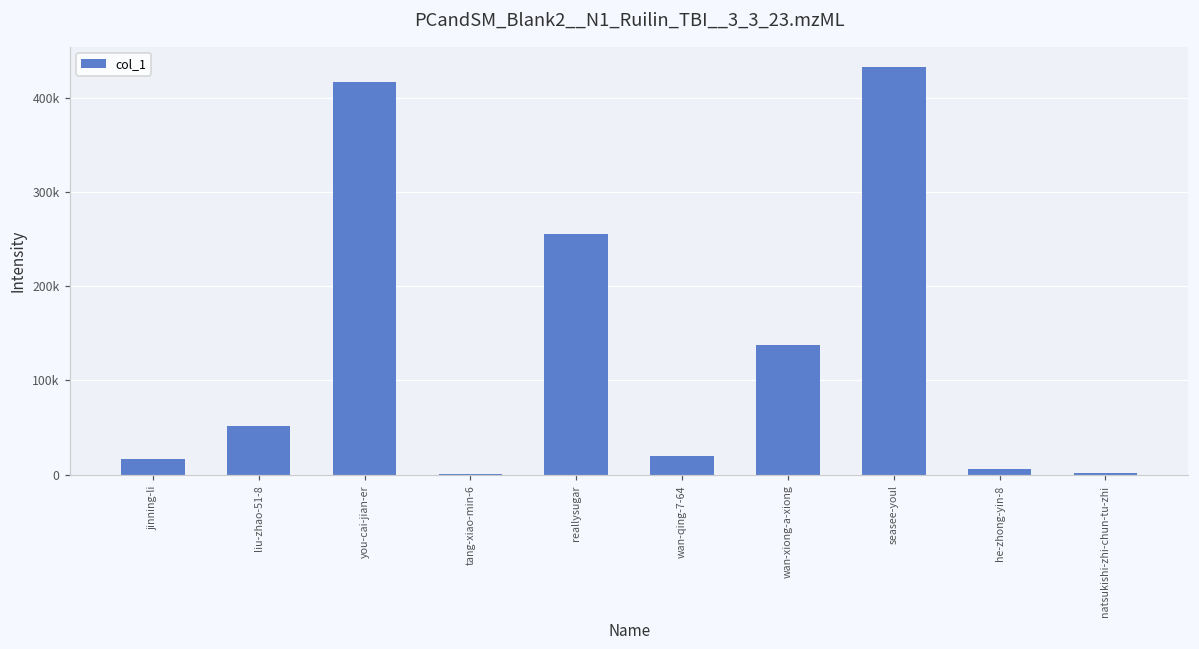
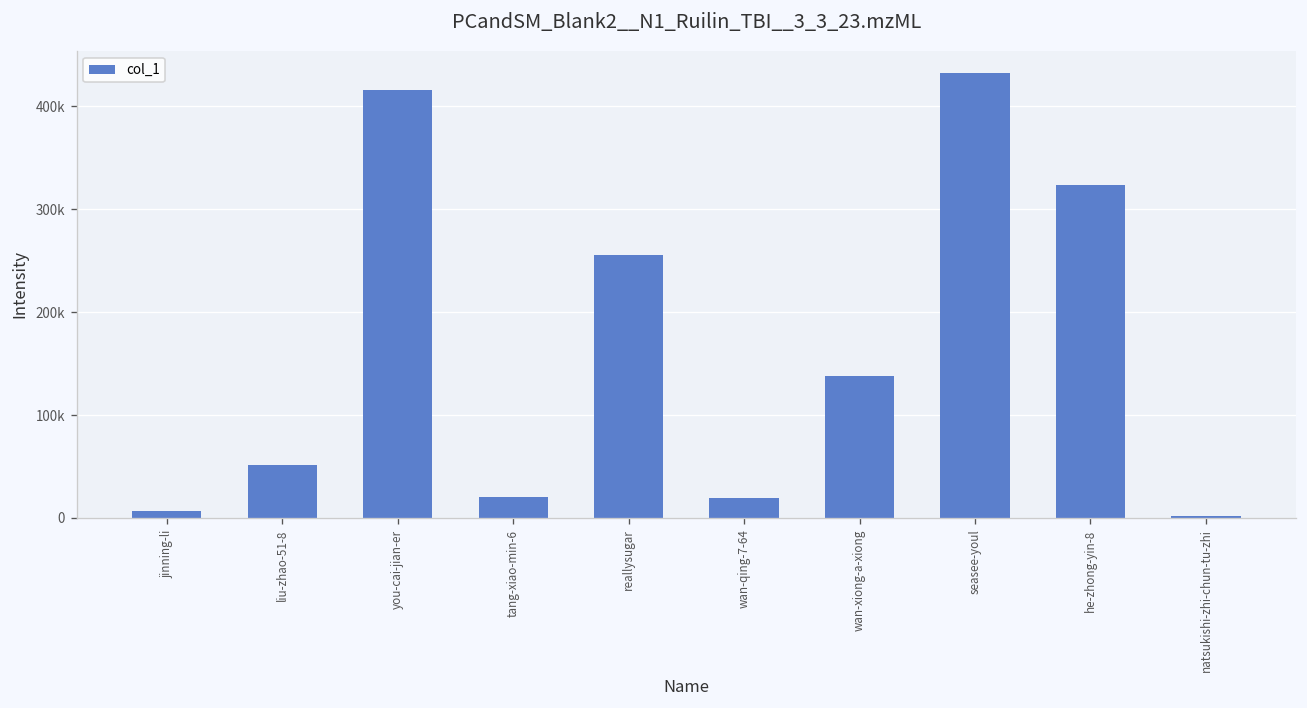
jinning-li: 20000 -> 10000
tang-xiao-min-6: 0 -> 20000
he-zhong-yin-8: 10000 -> 320000
